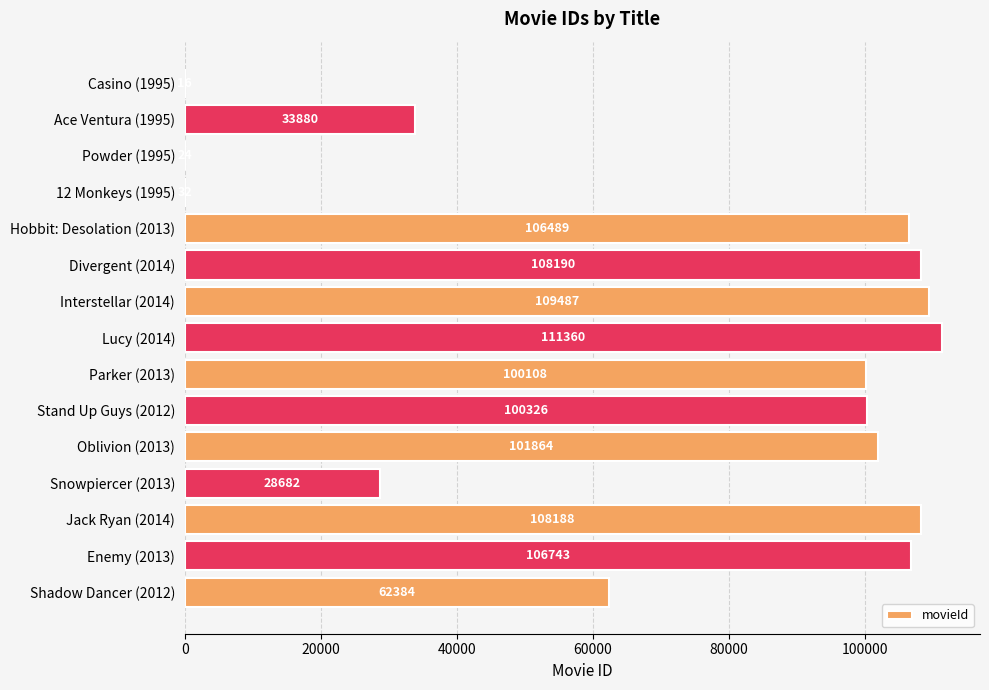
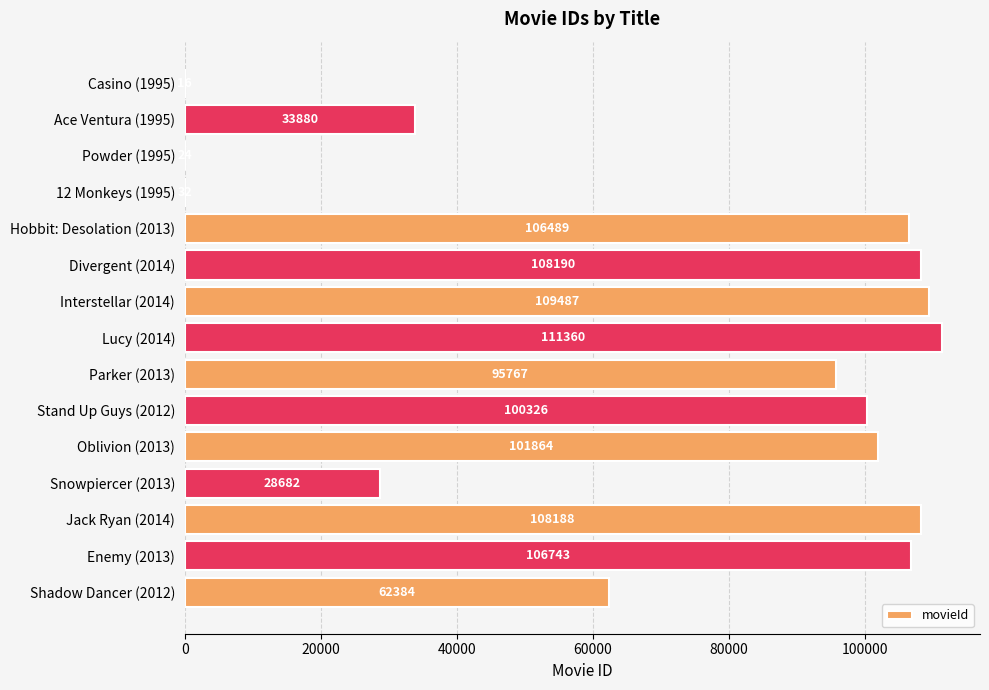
Parker (2013): 100108 -> 95767
